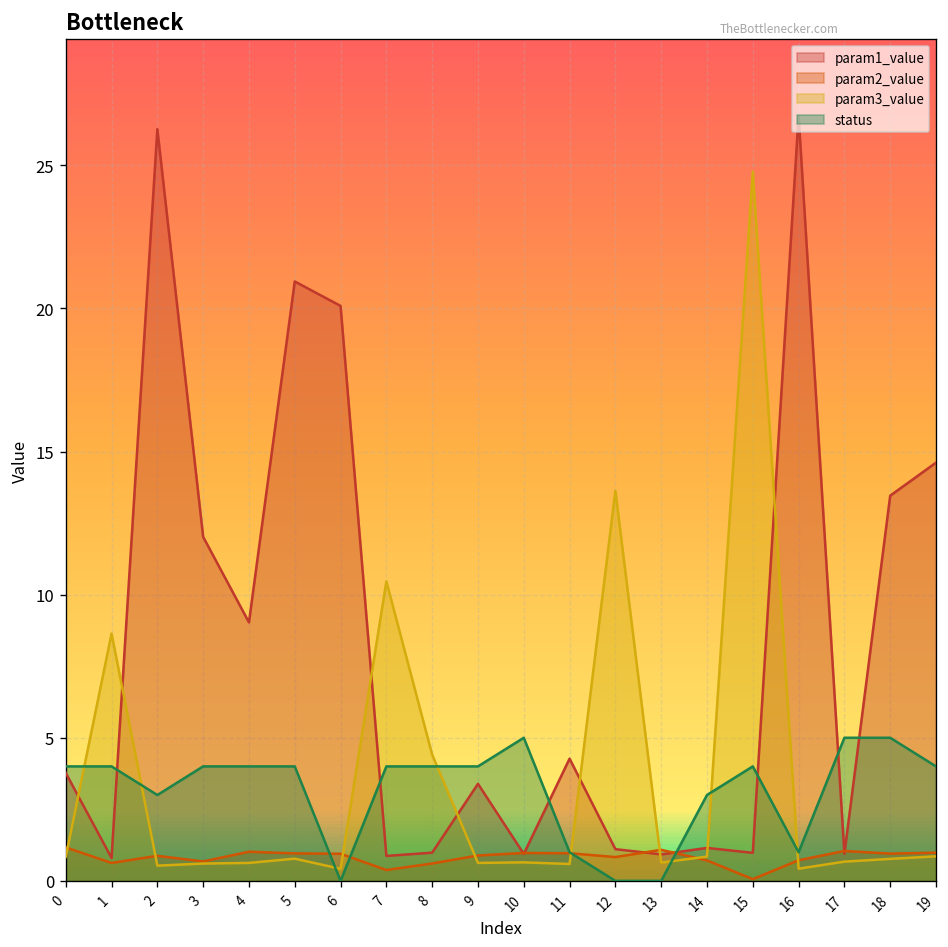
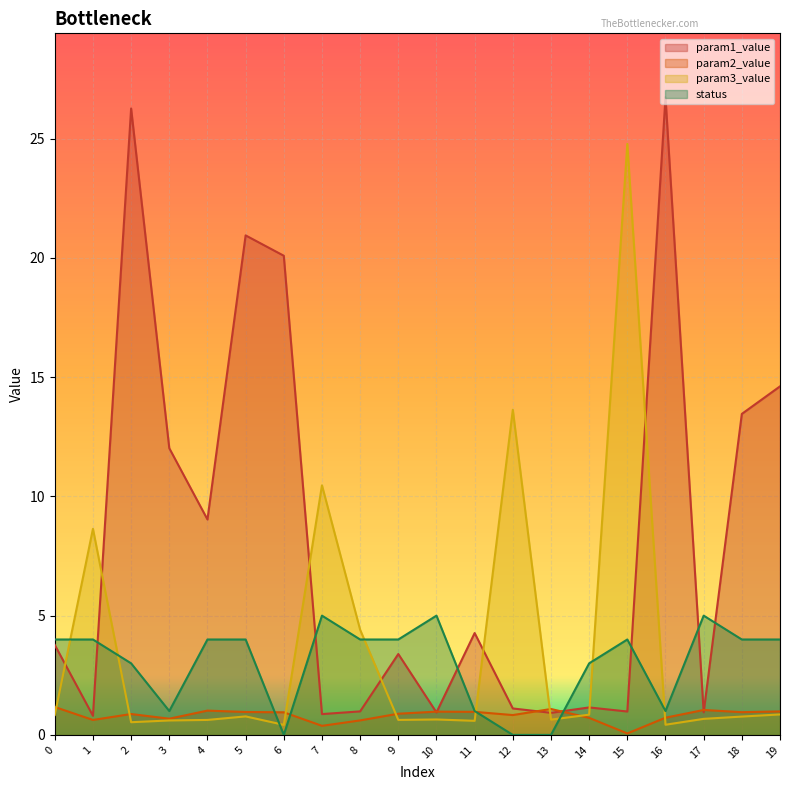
status, 3: 4 -> 1
status, 7: 4 -> 5
status, 18: 5 -> 4
